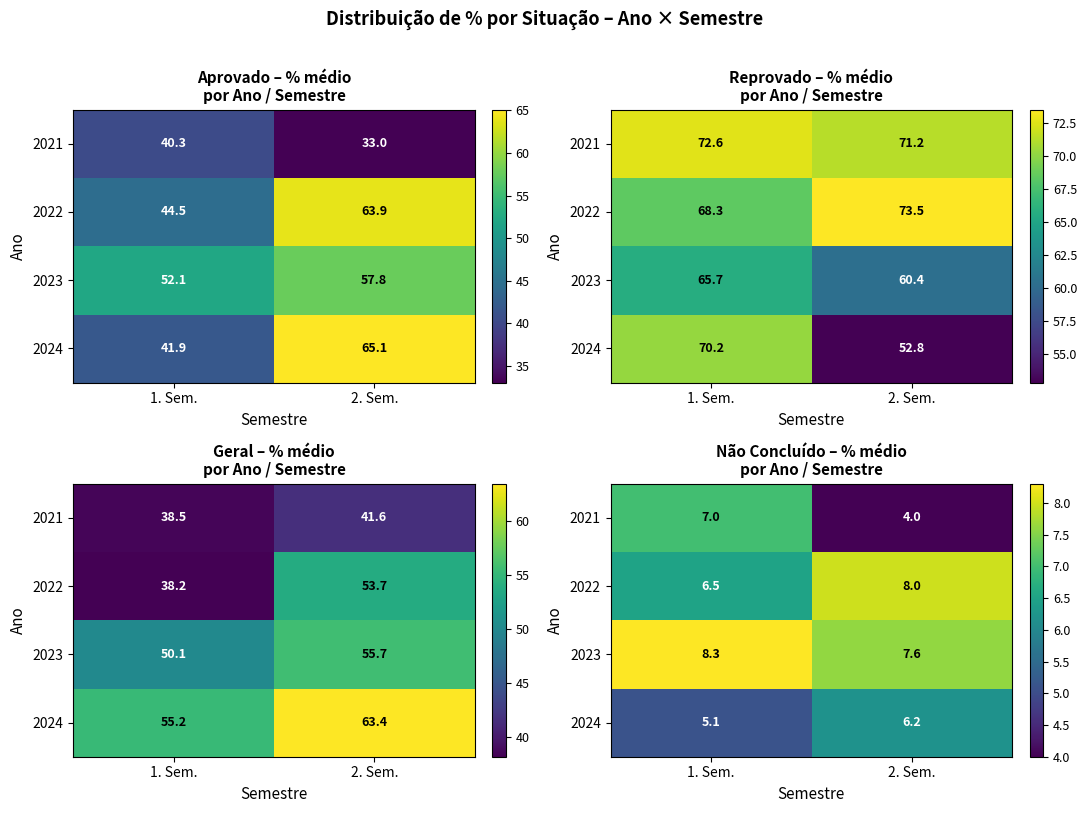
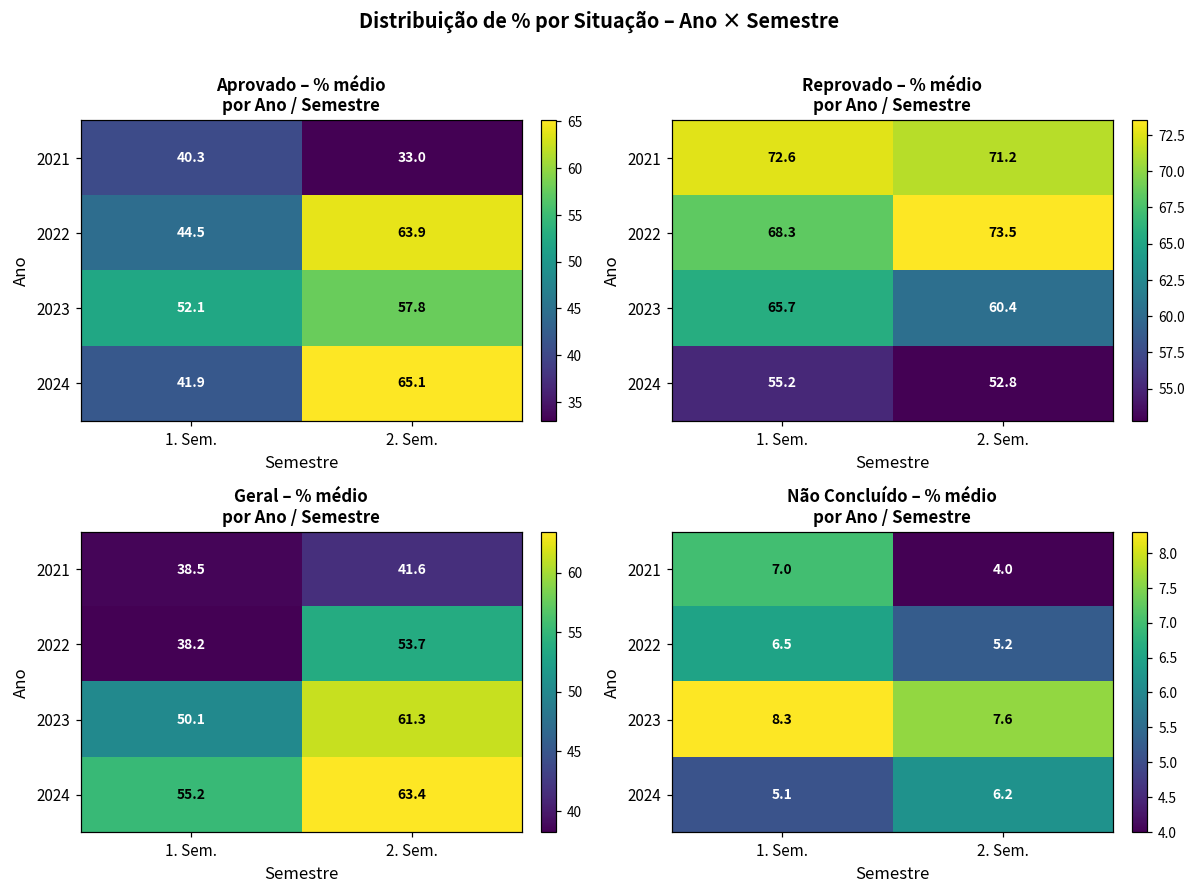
Reprovado – % médio por Ano / Semestre, 2024, 1. Sem.: 70.2 -> 55.2
Geral – % médio por Ano / Semestre, 2023, 2. Sem.: 55.7 -> 61.3
Não Concluído – % médio por Ano / Semestre, 2022, 2. Sem.: 8.0 -> 5.2
